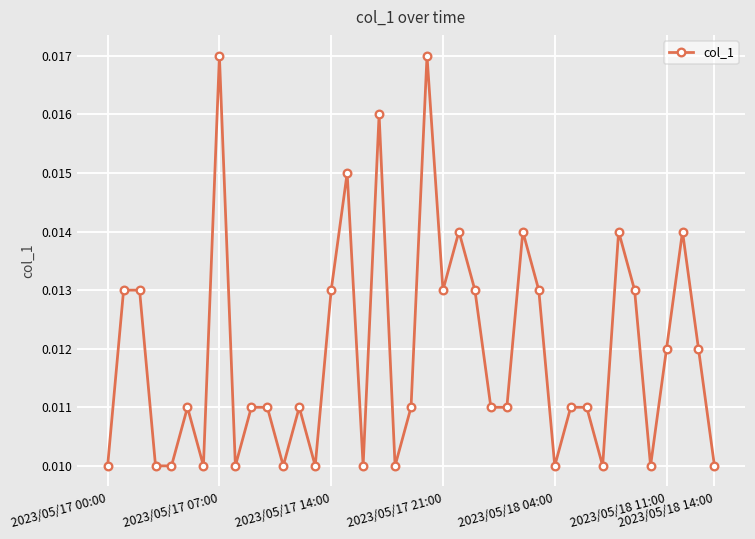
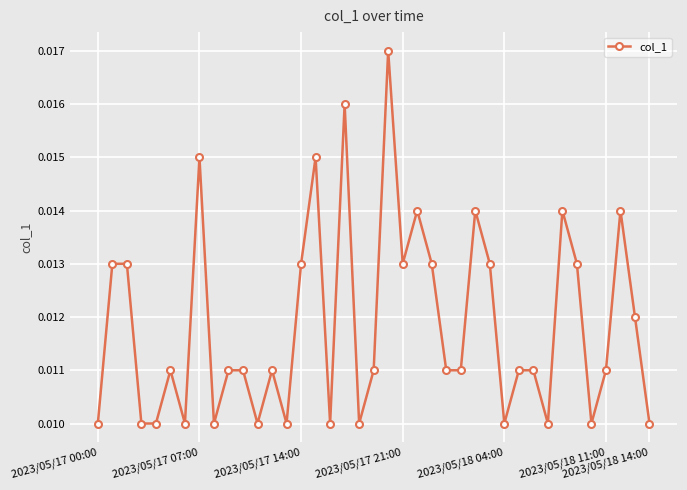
2023/05/17 07:00: 0.017 -> 0.015
2023/05/18 11:00: 0.012 -> 0.011
